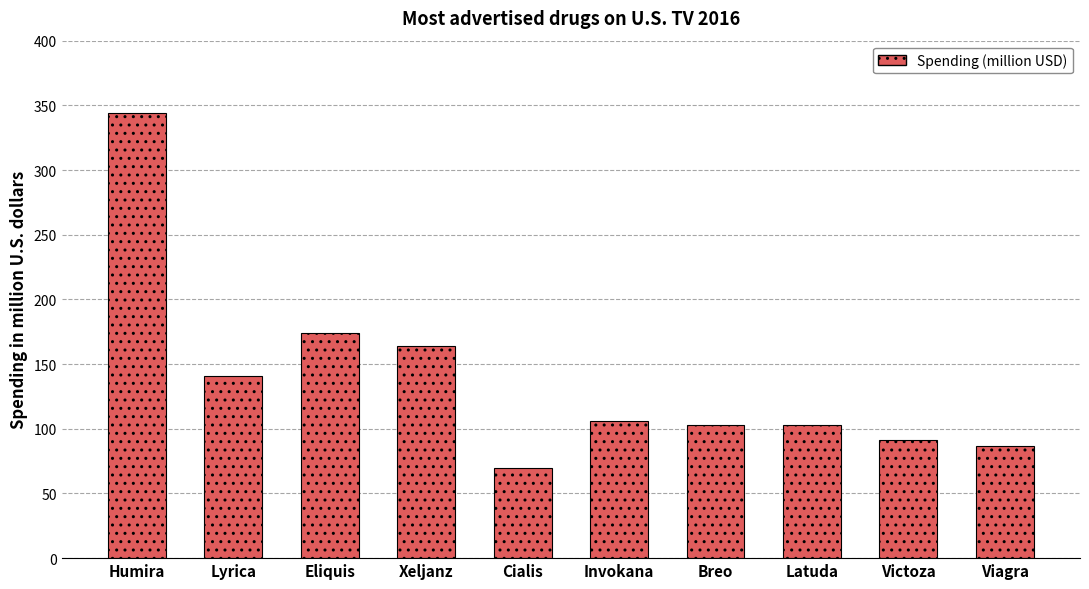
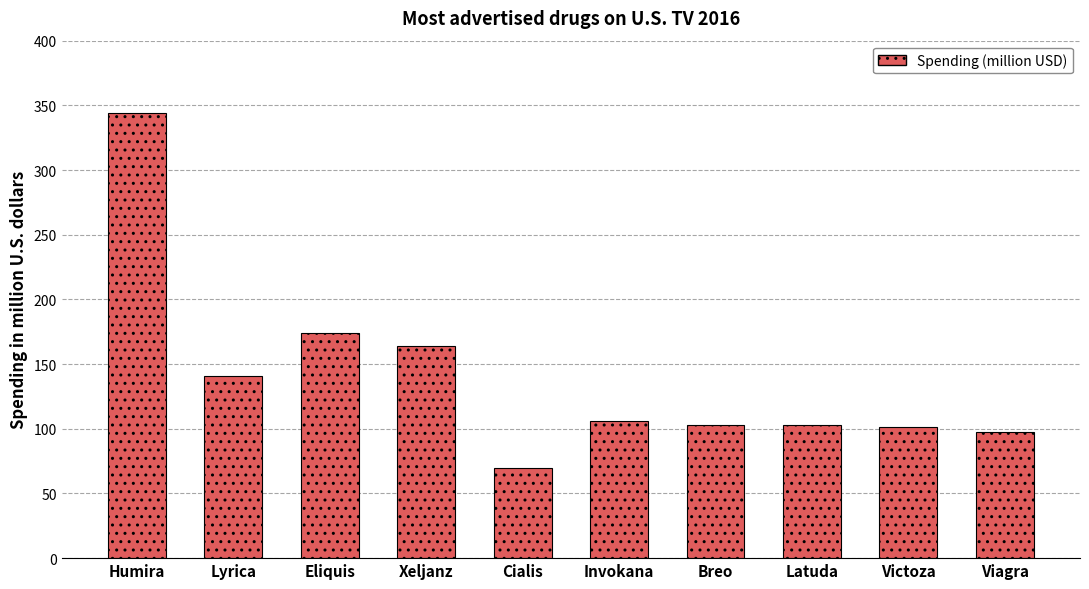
Victoza: 91 -> 101
Viagra: 87 -> 98
